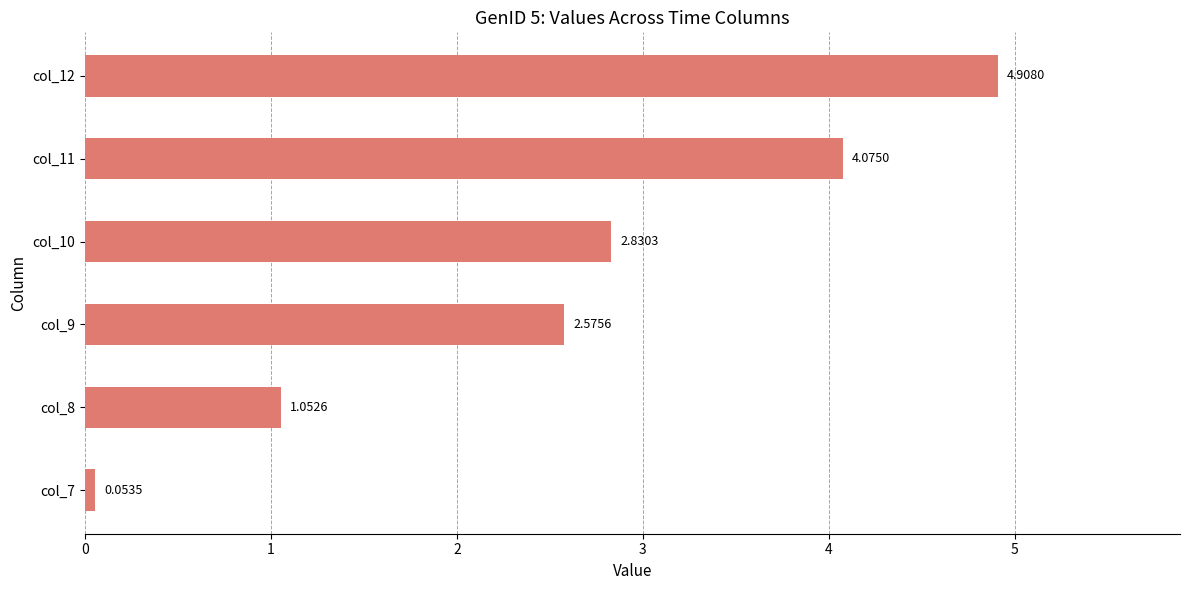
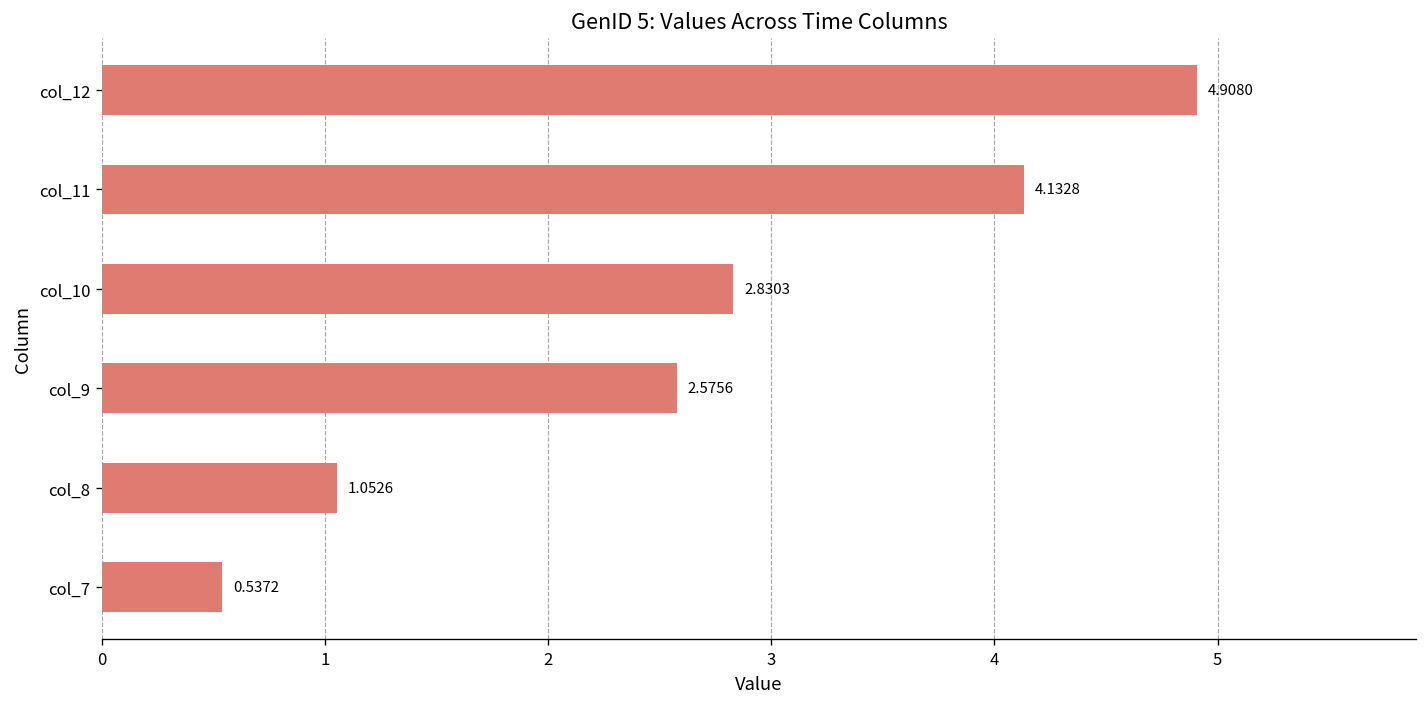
col_11: 4.0750 -> 4.1328
col_7: 0.0535 -> 0.5372
